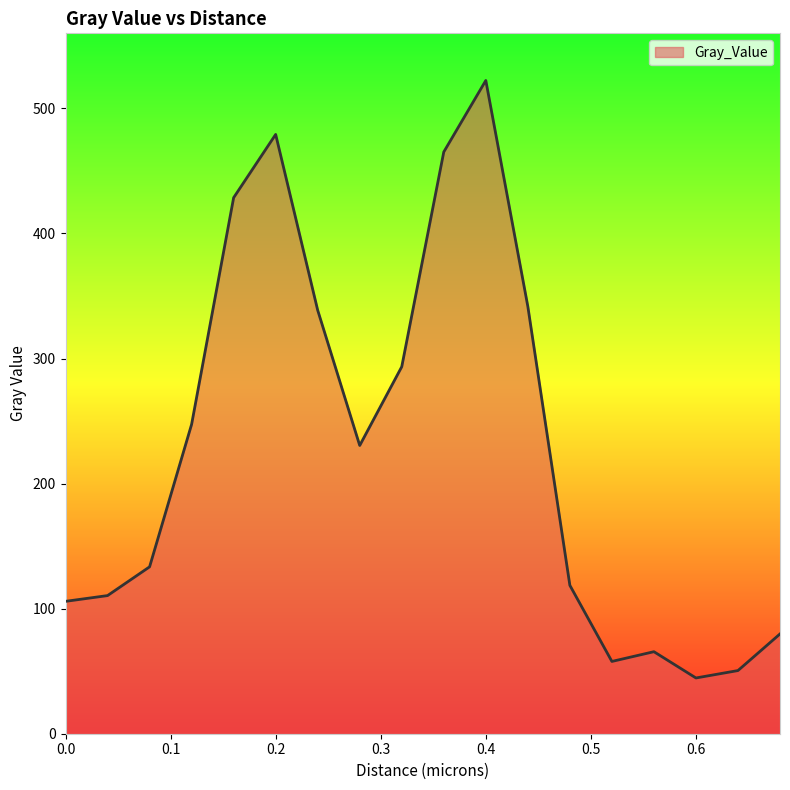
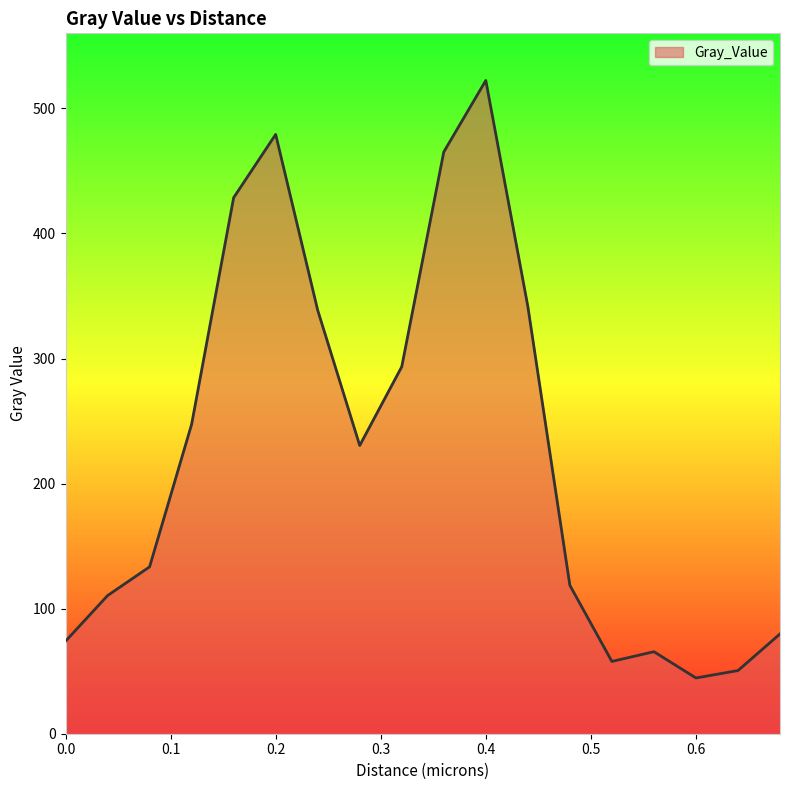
0.0: 106 -> 74
